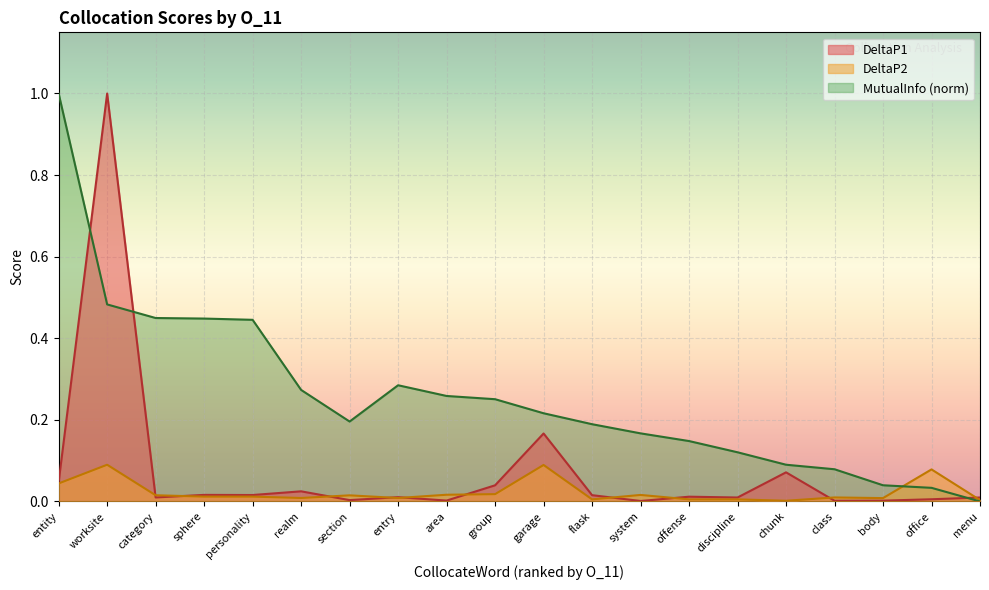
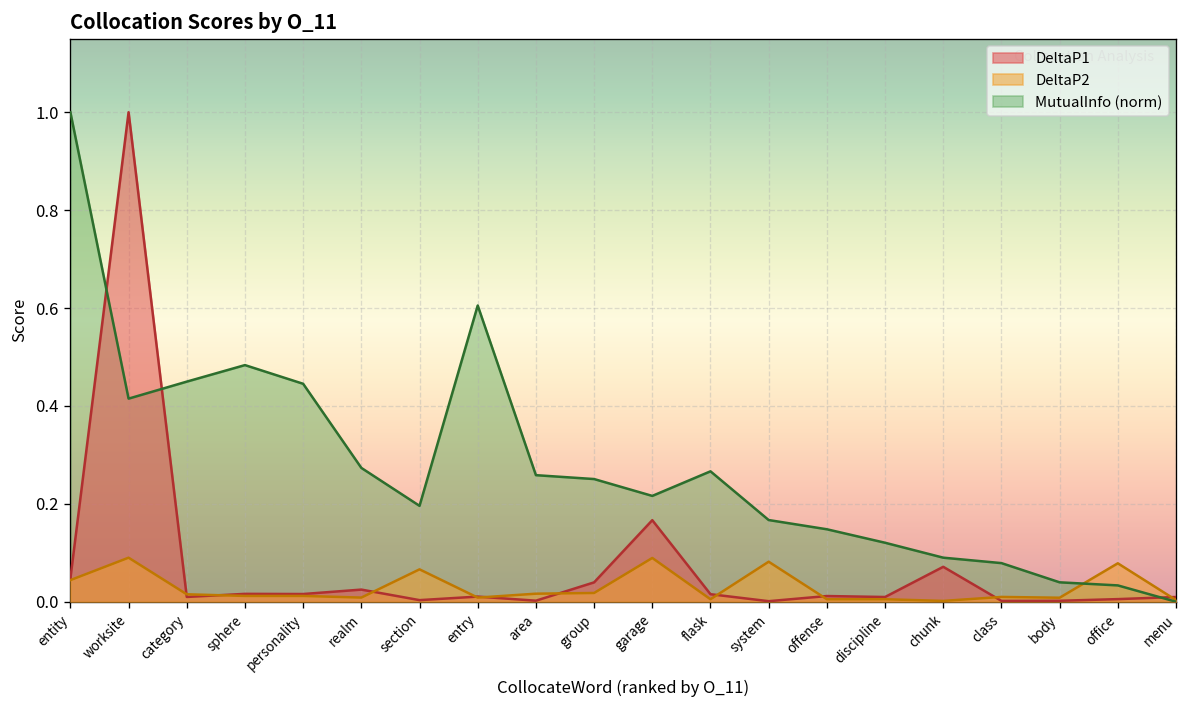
MutualInfo (norm), worksite: 0.48 -> 0.41
MutualInfo (norm), sphere: 0.45 -> 0.48
DeltaP2, section: 0.01 -> 0.07
MutualInfo (norm), entry: 0.28 -> 0.61
MutualInfo (norm), flask: 0.19 -> 0.27
DeltaP2, system: 0.02 -> 0.08
